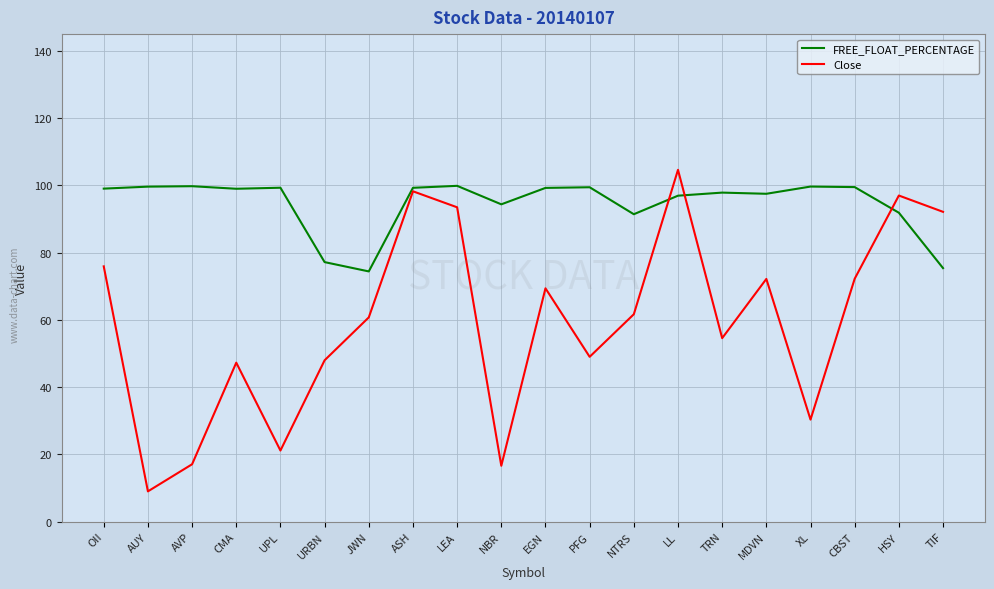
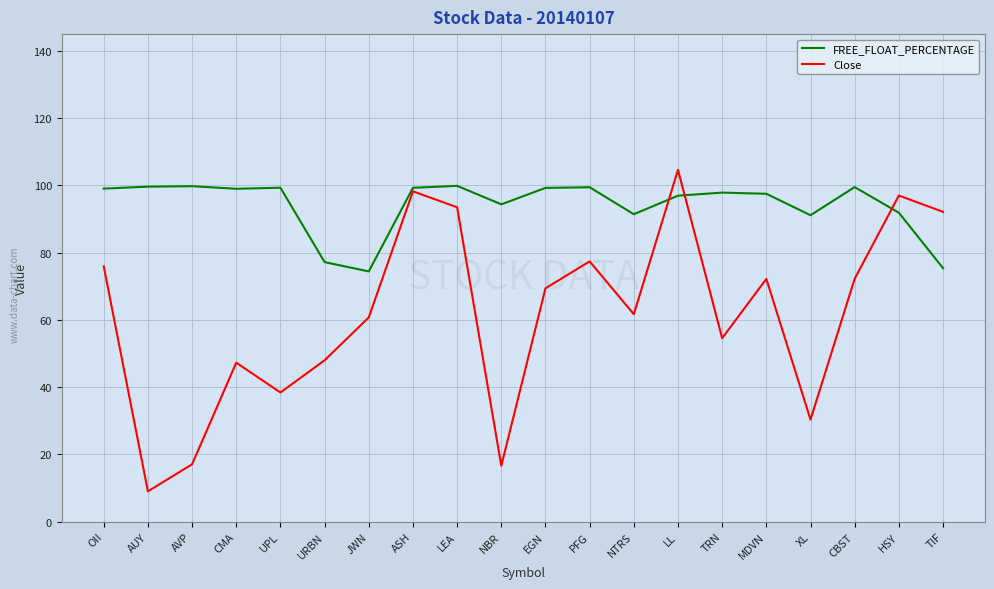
Close, UPL: 21 -> 38
Close, PFG: 49 -> 77
FREE_FLOAT_PERCENTAGE, XL: 100 -> 91
